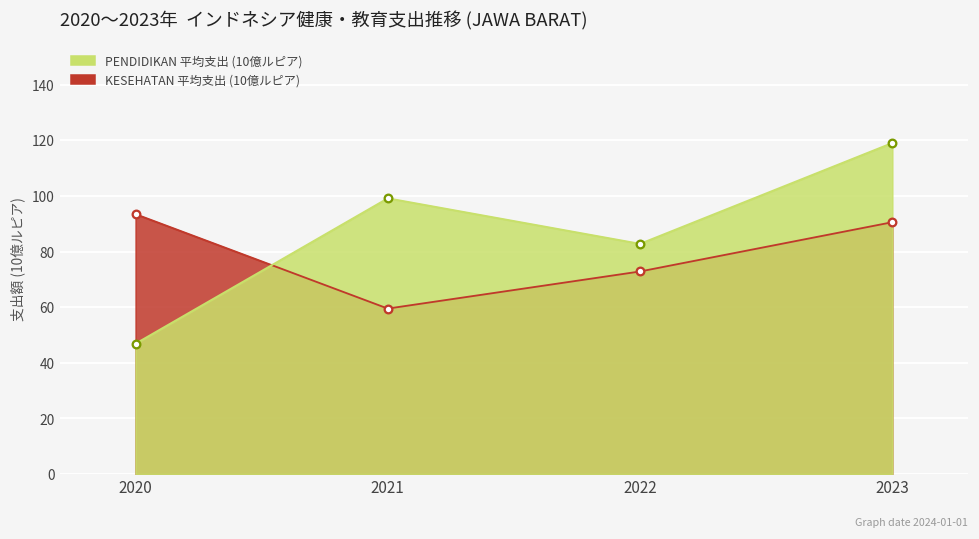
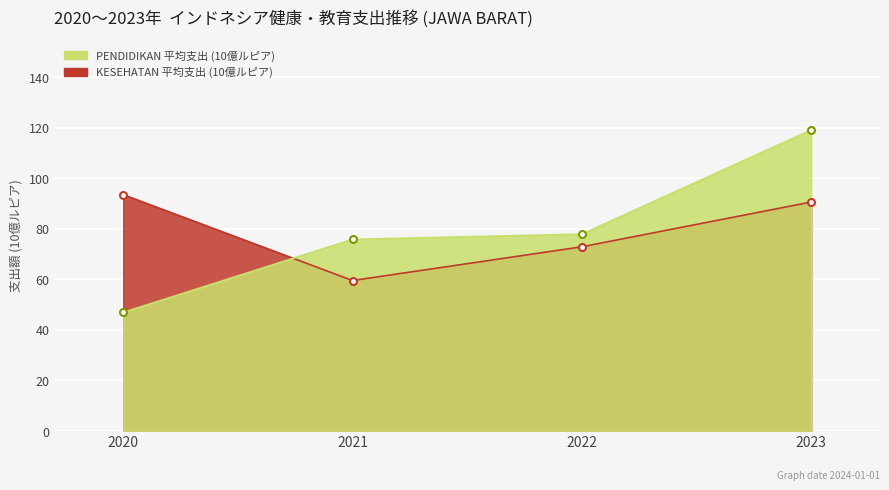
PENDIDIKAN 平均支出 (10億ルピア), 2021: 99 -> 76
PENDIDIKAN 平均支出 (10億ルピア), 2022: 83 -> 78
